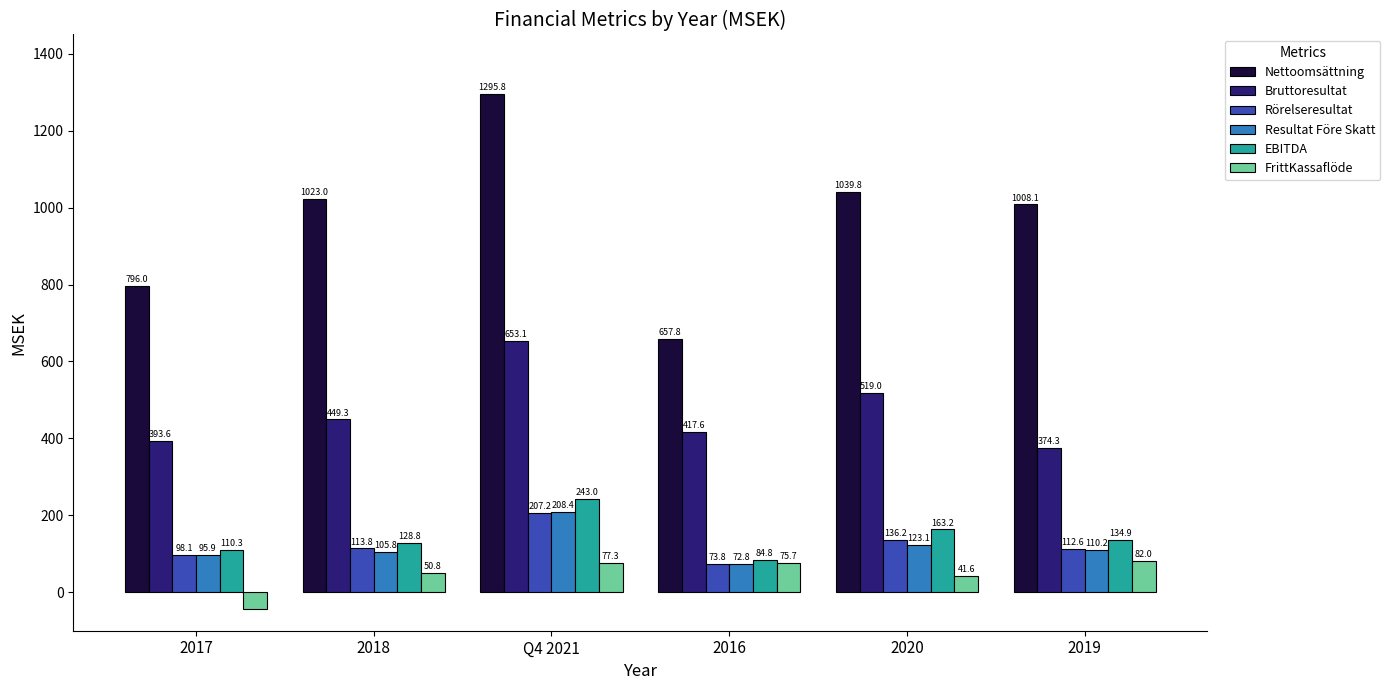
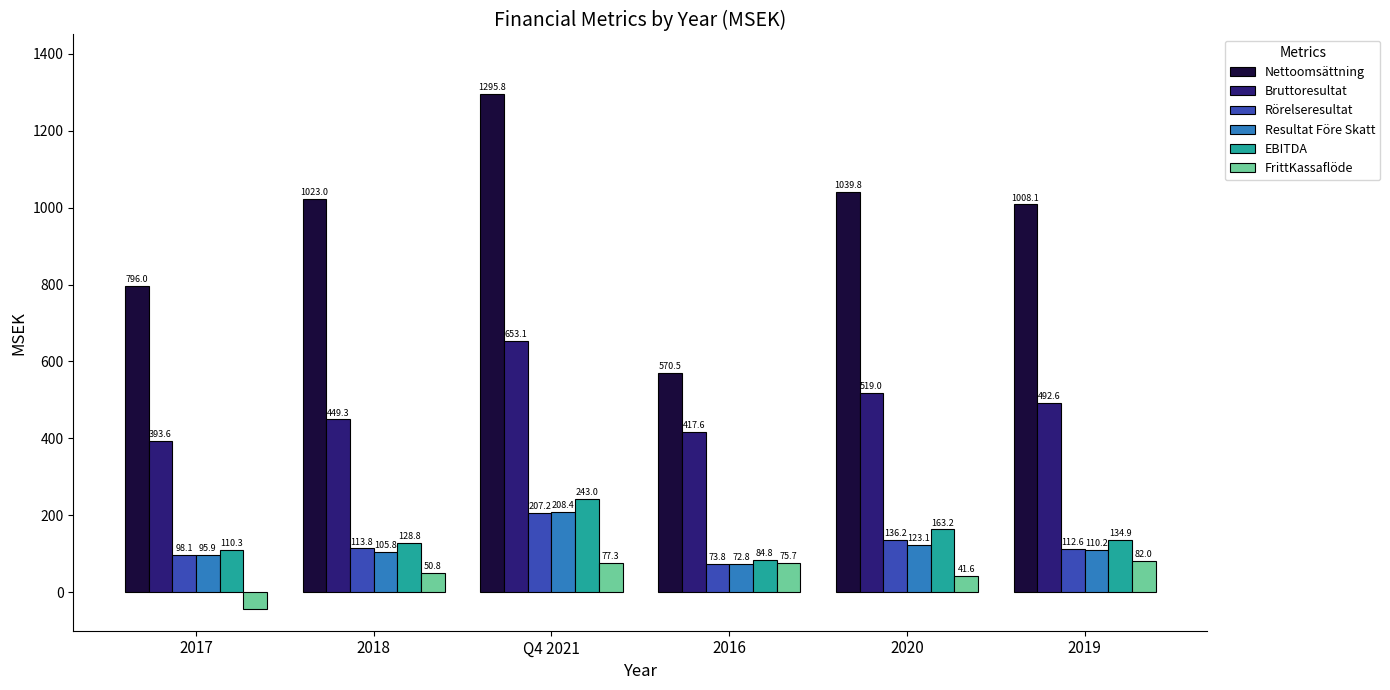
Nettoomsättning, 2016: 657.8 -> 570.5
Bruttoresultat, 2019: 374.3 -> 492.6
